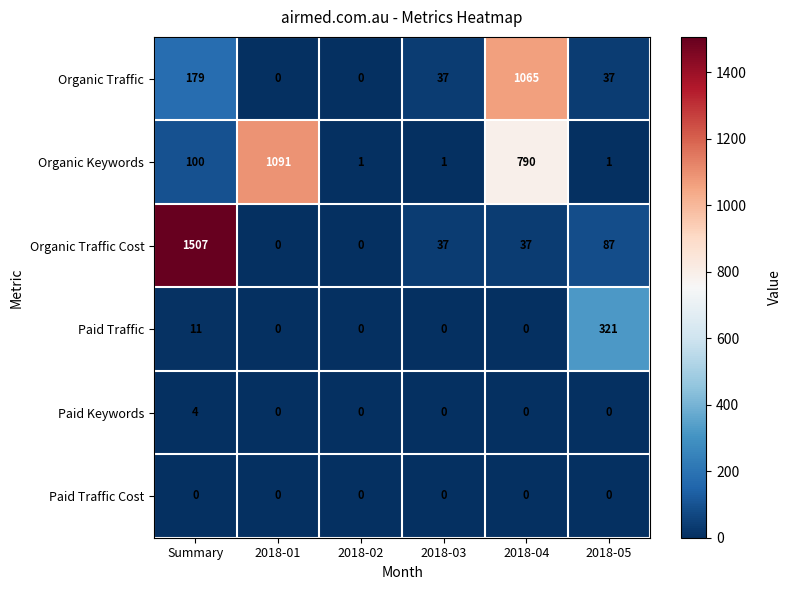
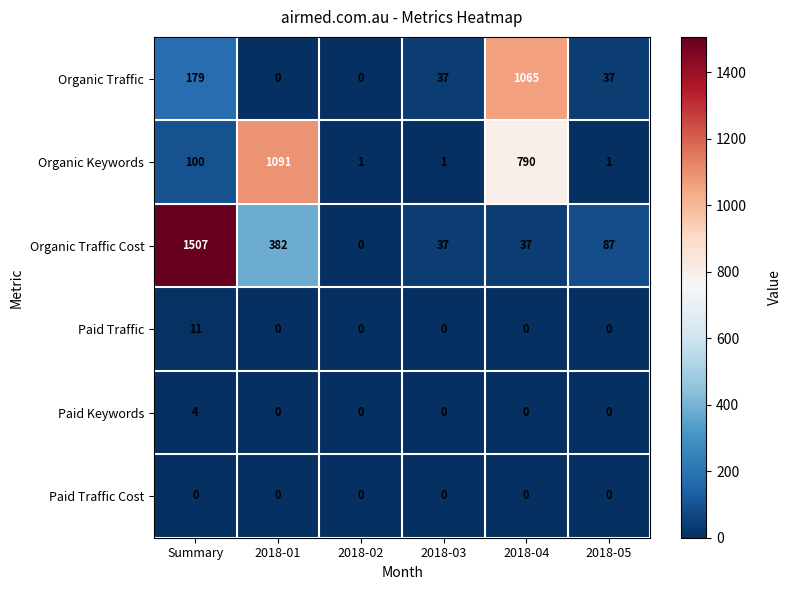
Organic Traffic Cost, 2018-01: 0 -> 382
Paid Traffic, 2018-05: 321 -> 0
